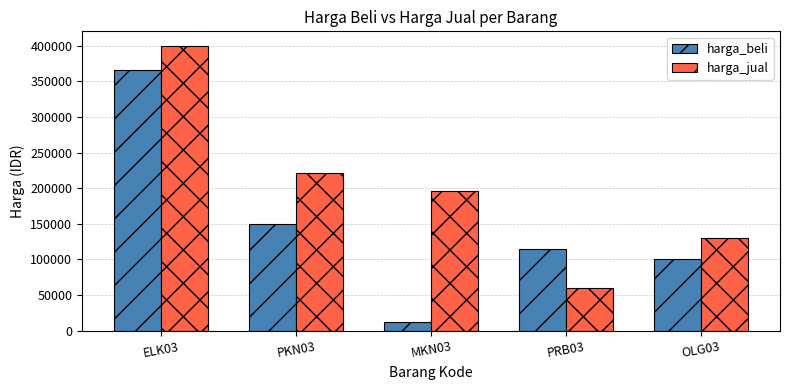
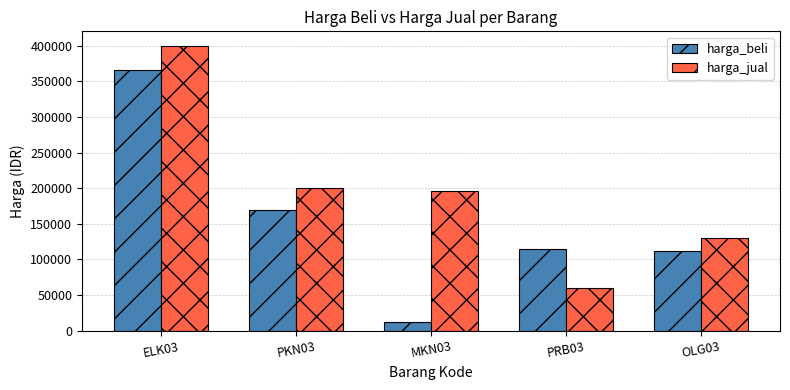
harga_beli, PKN03: 150000 -> 170000
harga_jual, PKN03: 220000 -> 200000
harga_beli, OLG03: 100000 -> 110000
